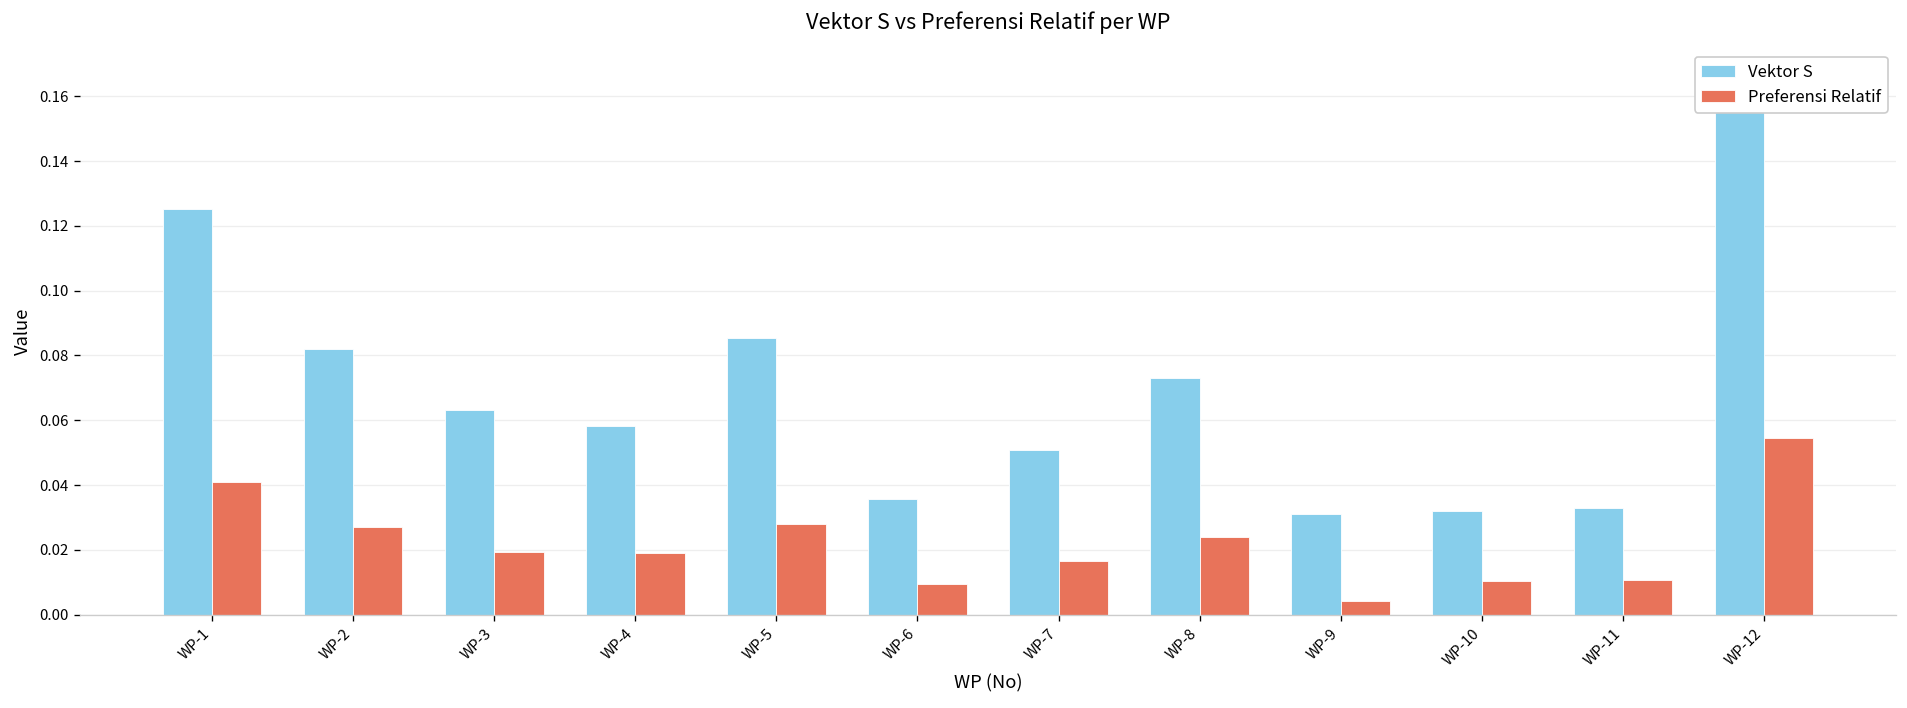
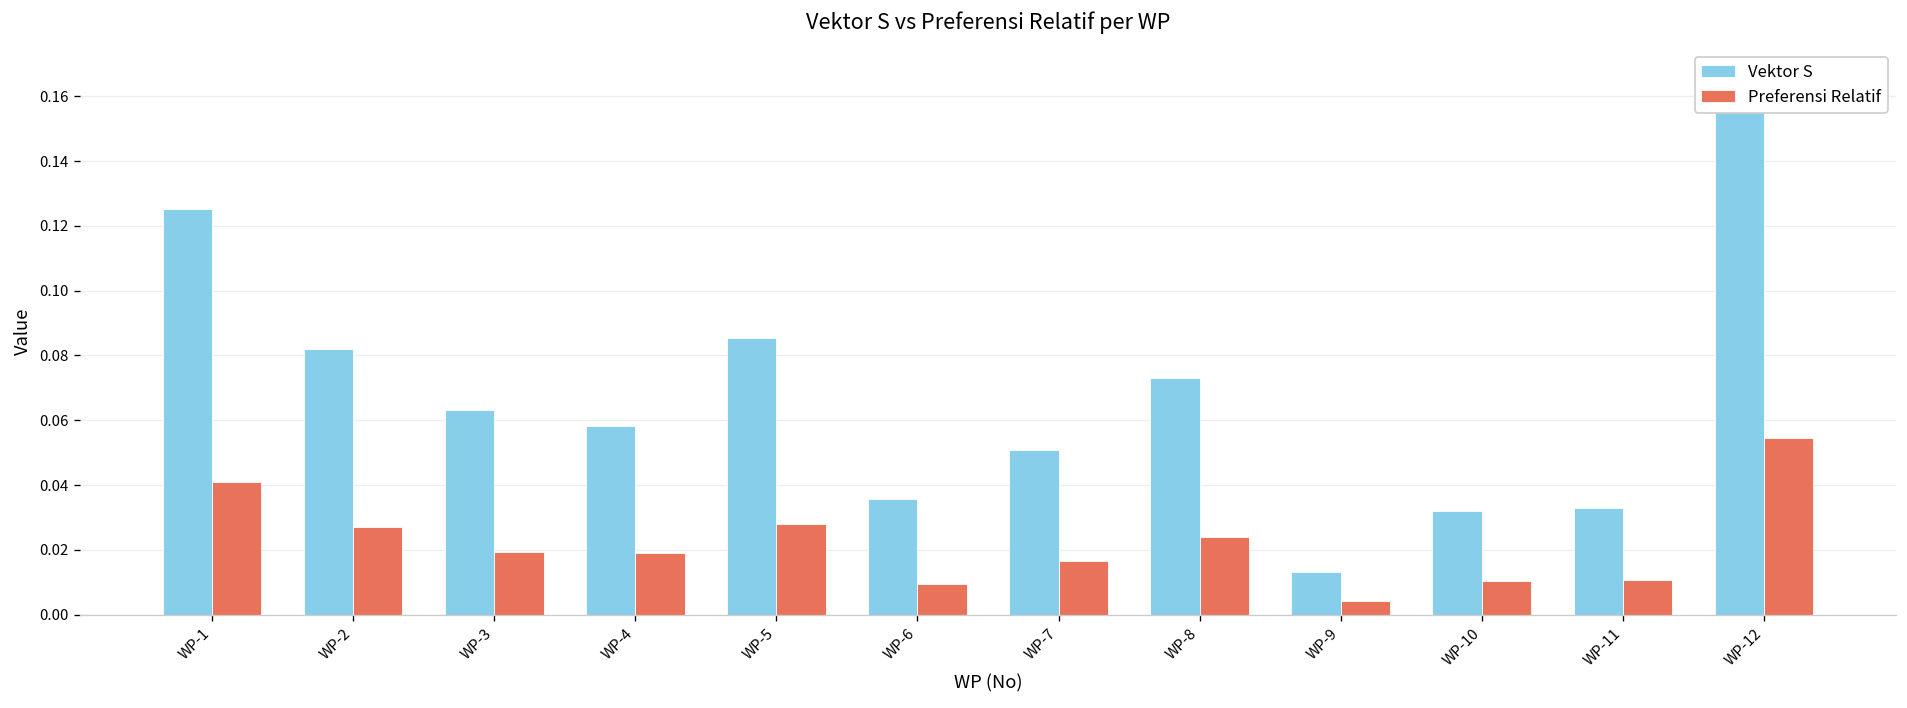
Vektor S, WP-9: 0.031 -> 0.013
